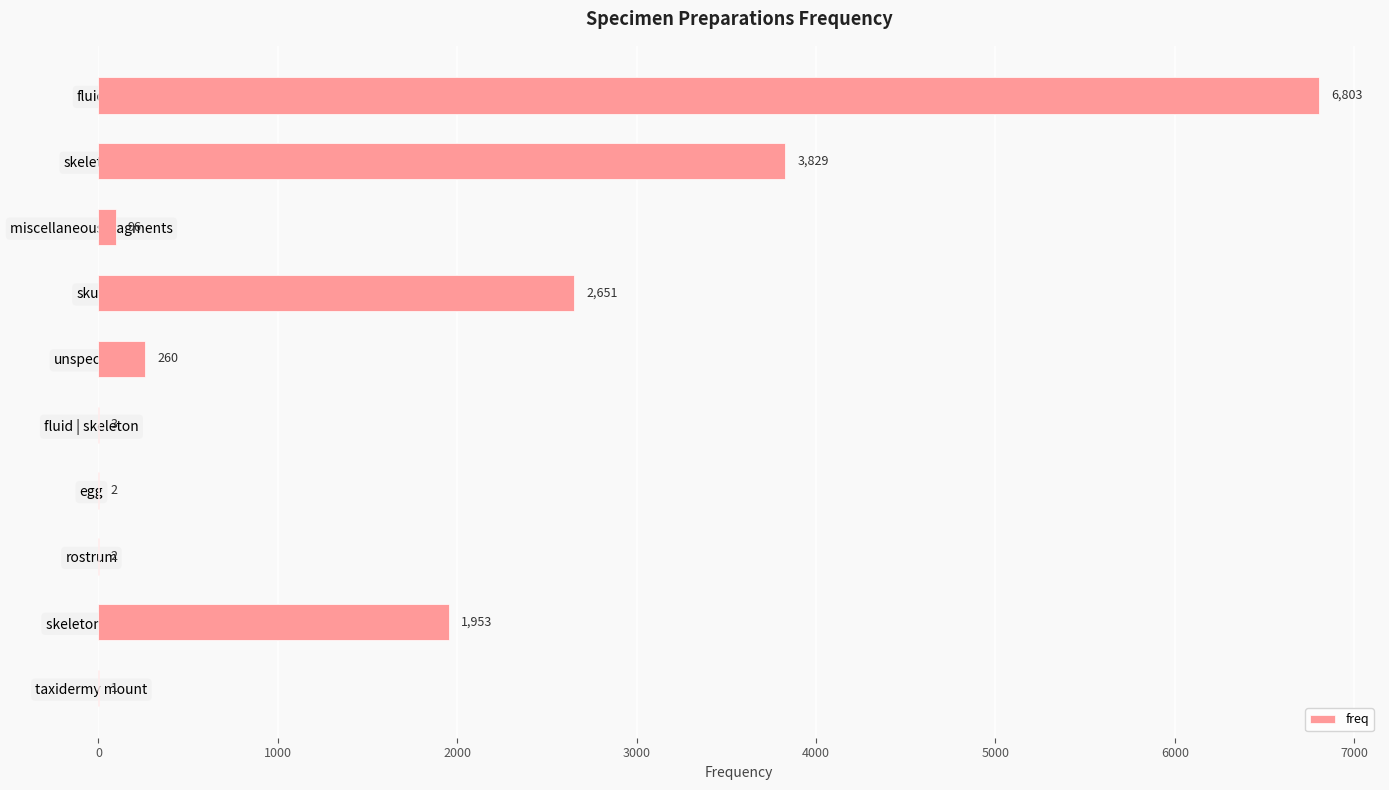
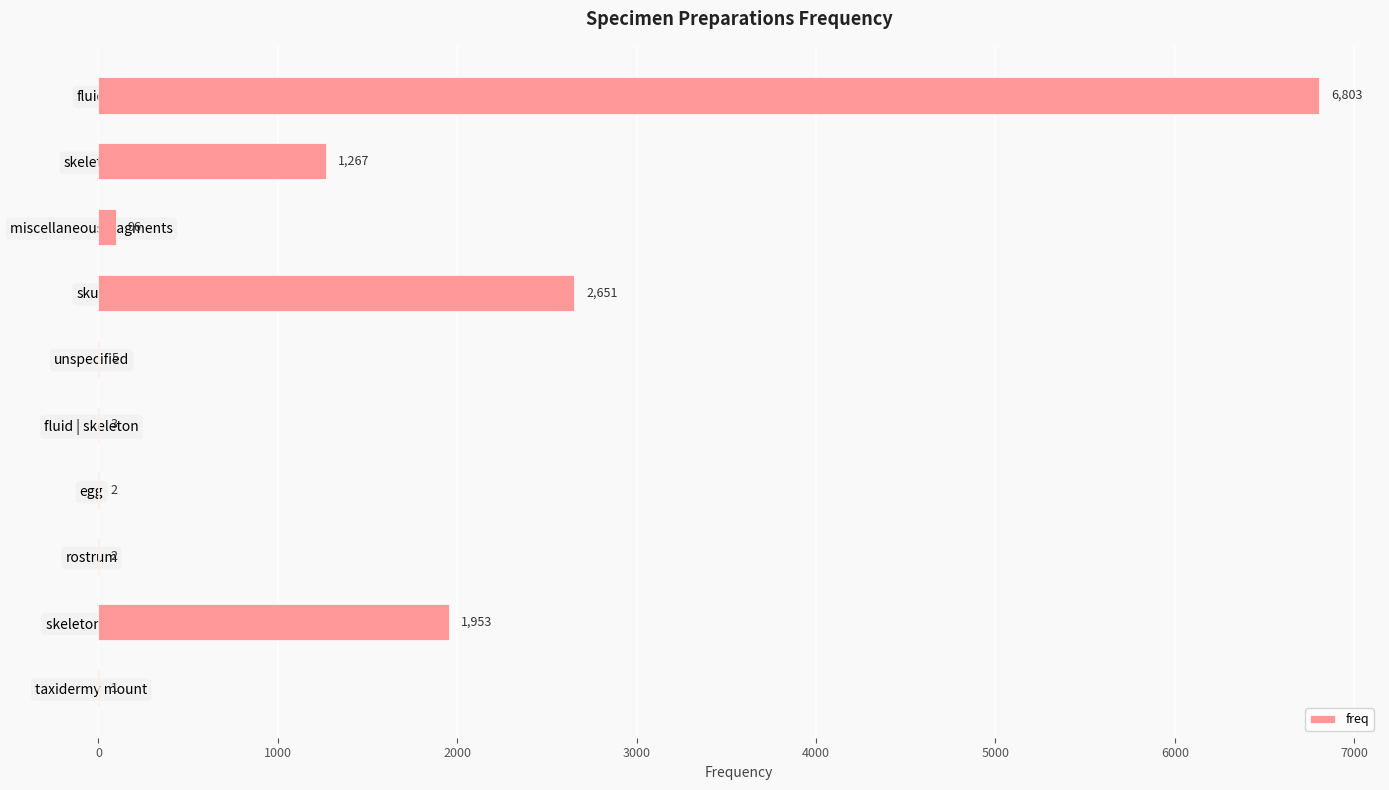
skeleton: 3,829 -> 1,267
unspecified: 260 -> 5
